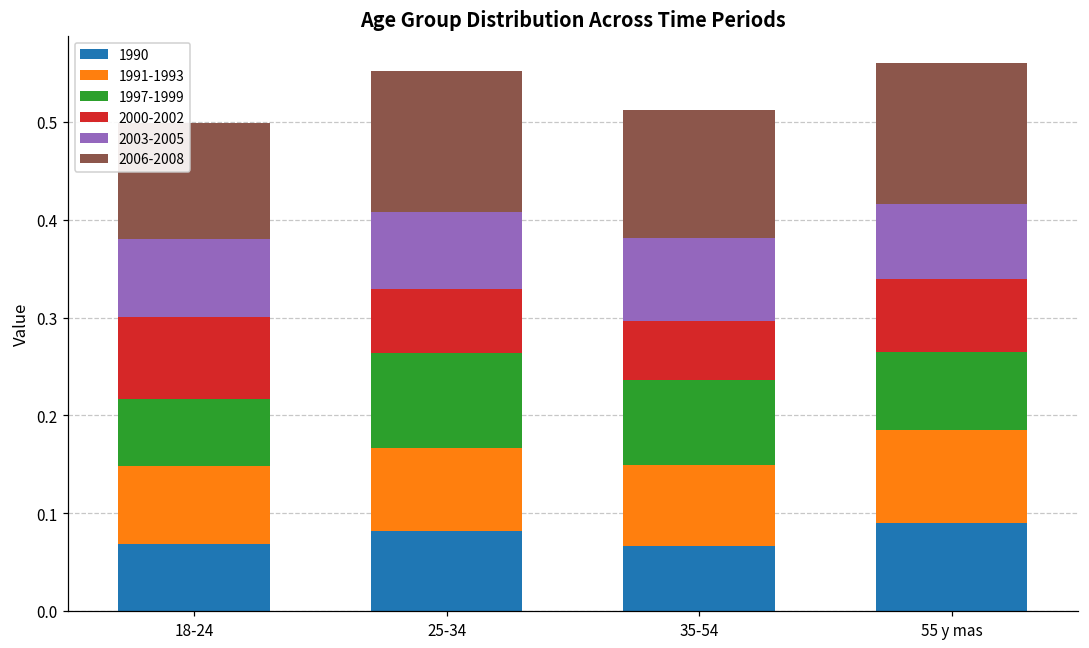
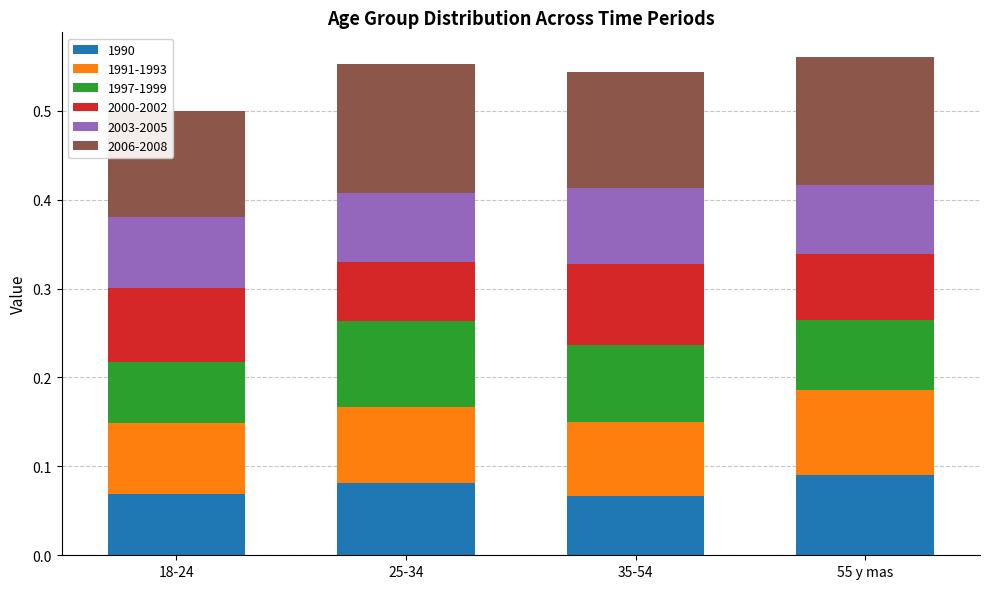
2000-2002, 35-54: 0.06 -> 0.09
